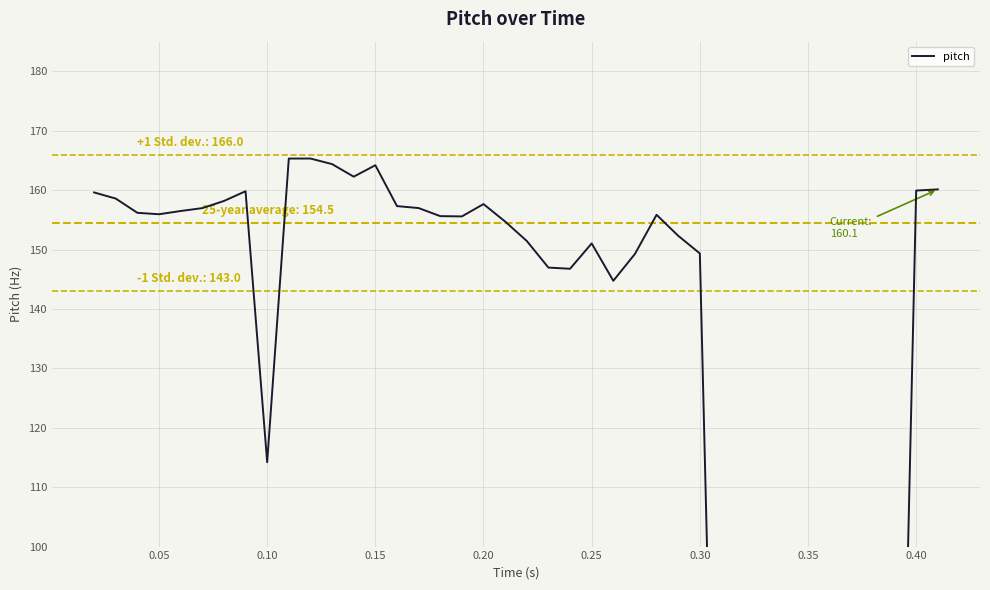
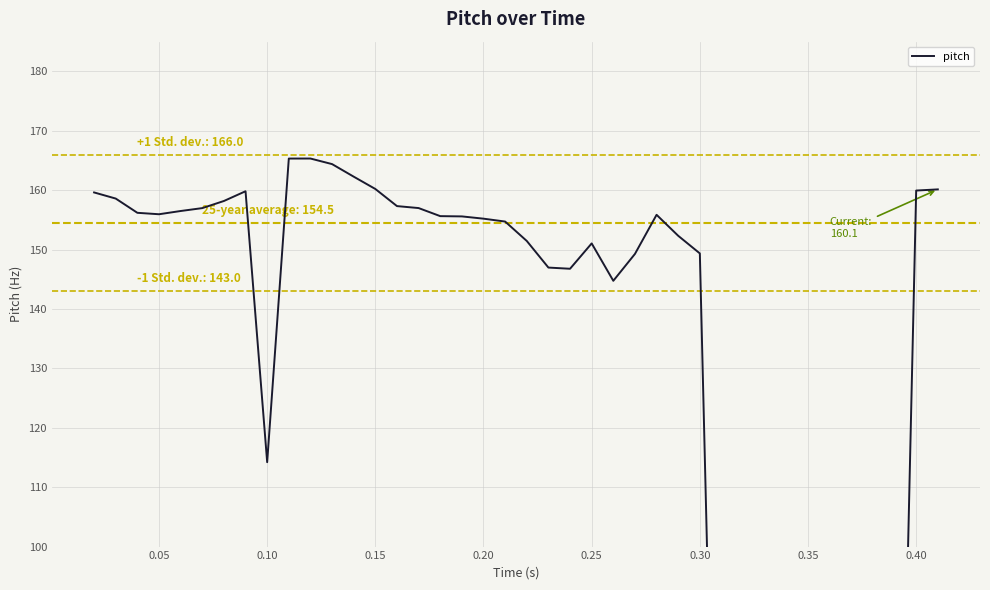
0.15: 164 -> 160
0.20: 158 -> 155
